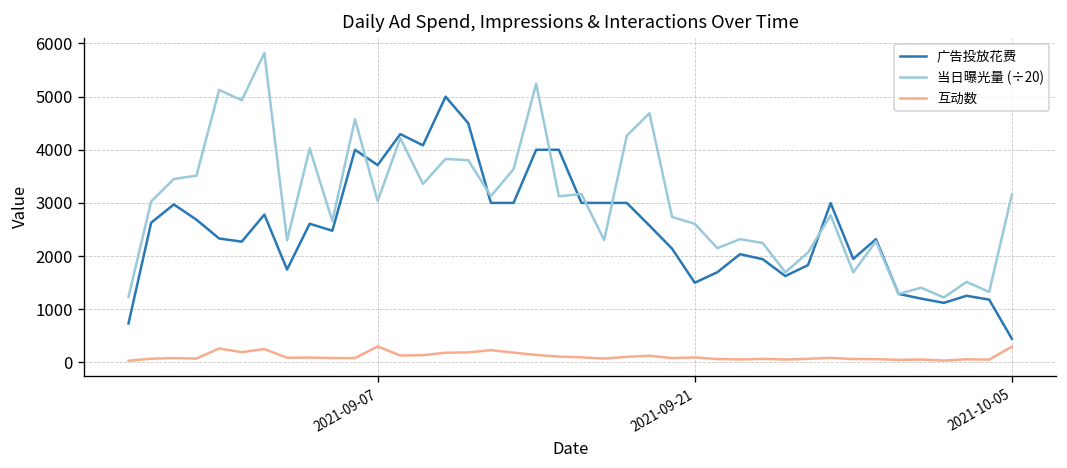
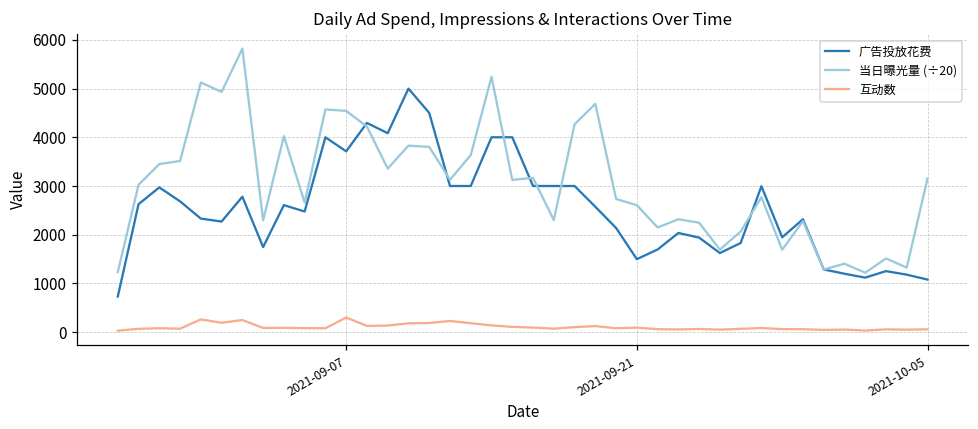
当日曝光量 (÷20), 2021-09-07: 3000 -> 4500
广告投放花费, 2021-10-05: 400 -> 1100
互动数, 2021-10-05: 300 -> 100
